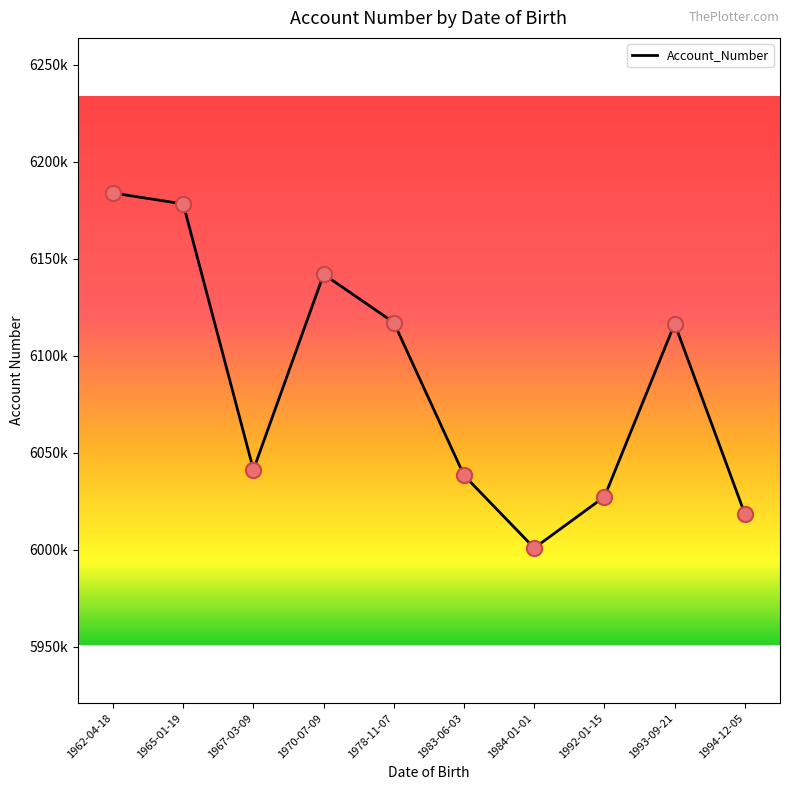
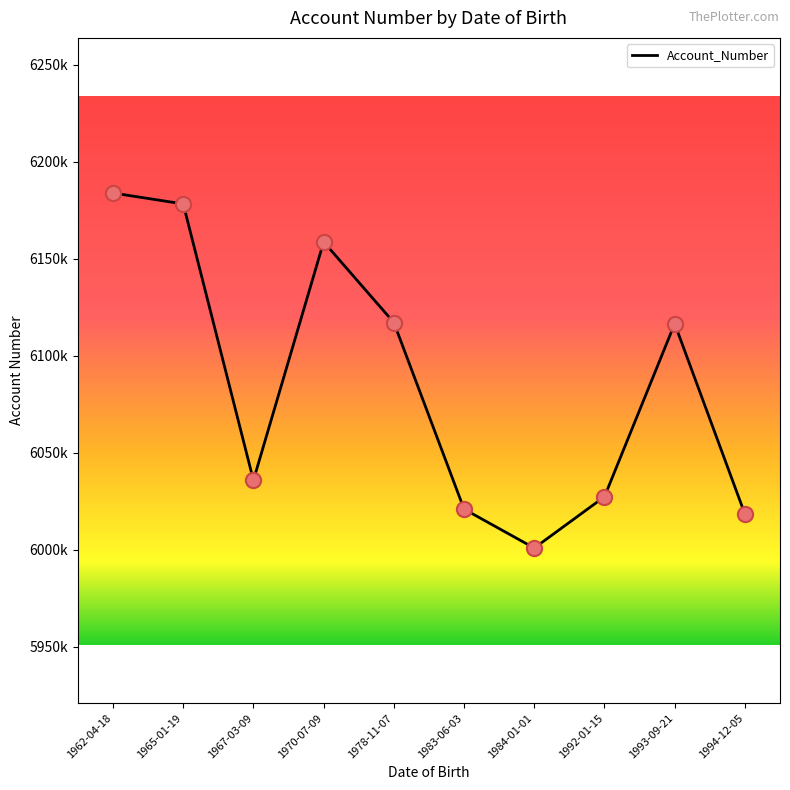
1967-03-09: 6041000 -> 6036000
1970-07-09: 6142000 -> 6159000
1983-06-03: 6038000 -> 6021000
